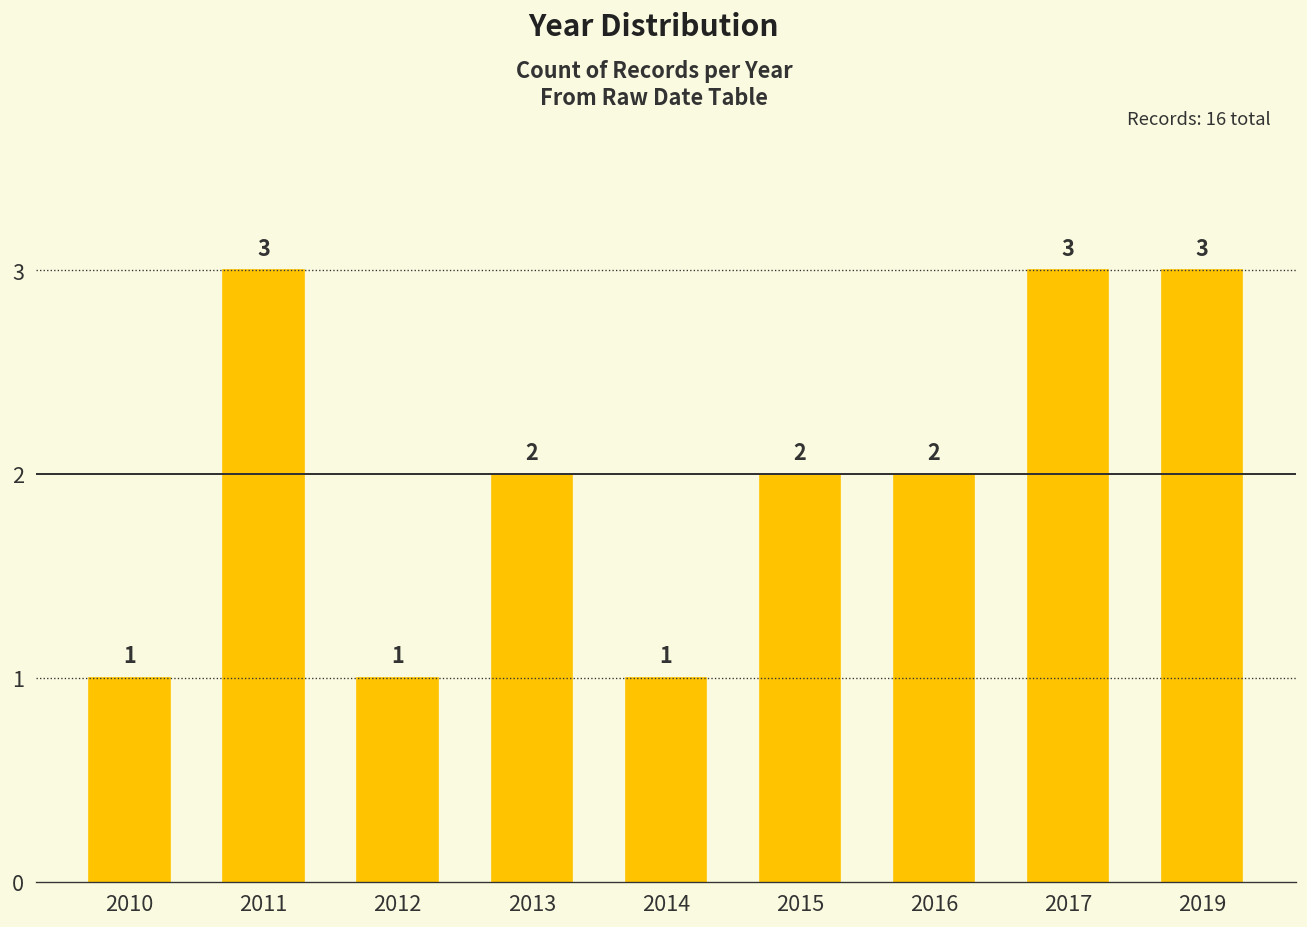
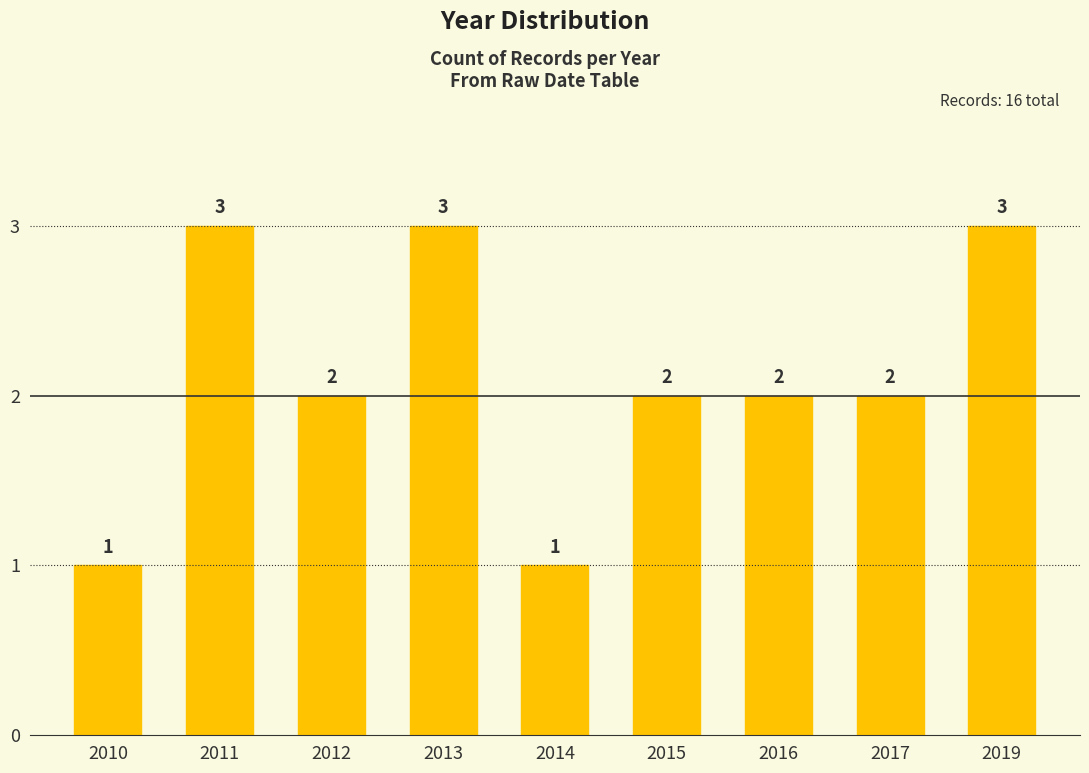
2012: 1 -> 2
2013: 2 -> 3
2017: 3 -> 2
